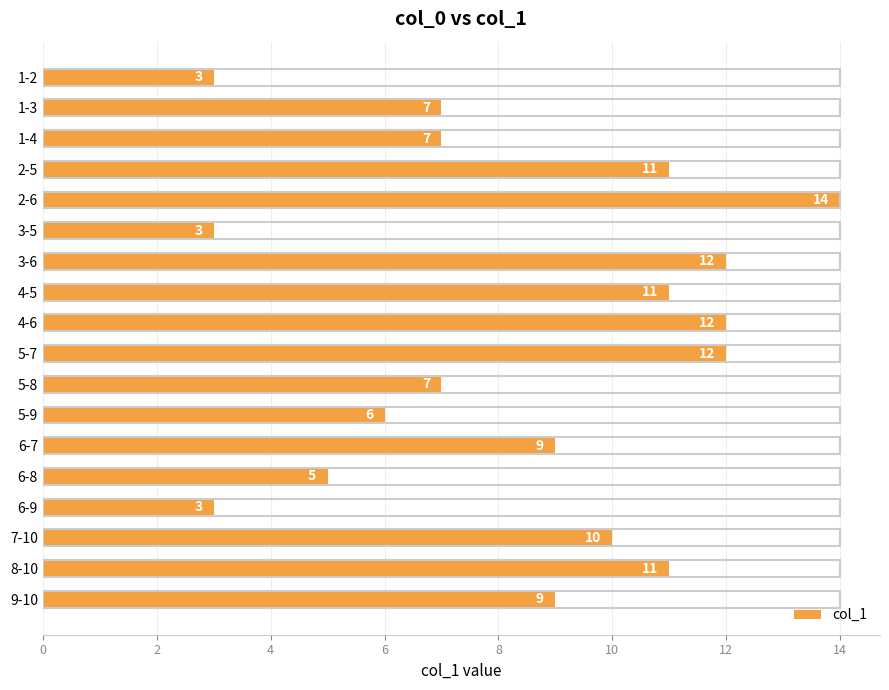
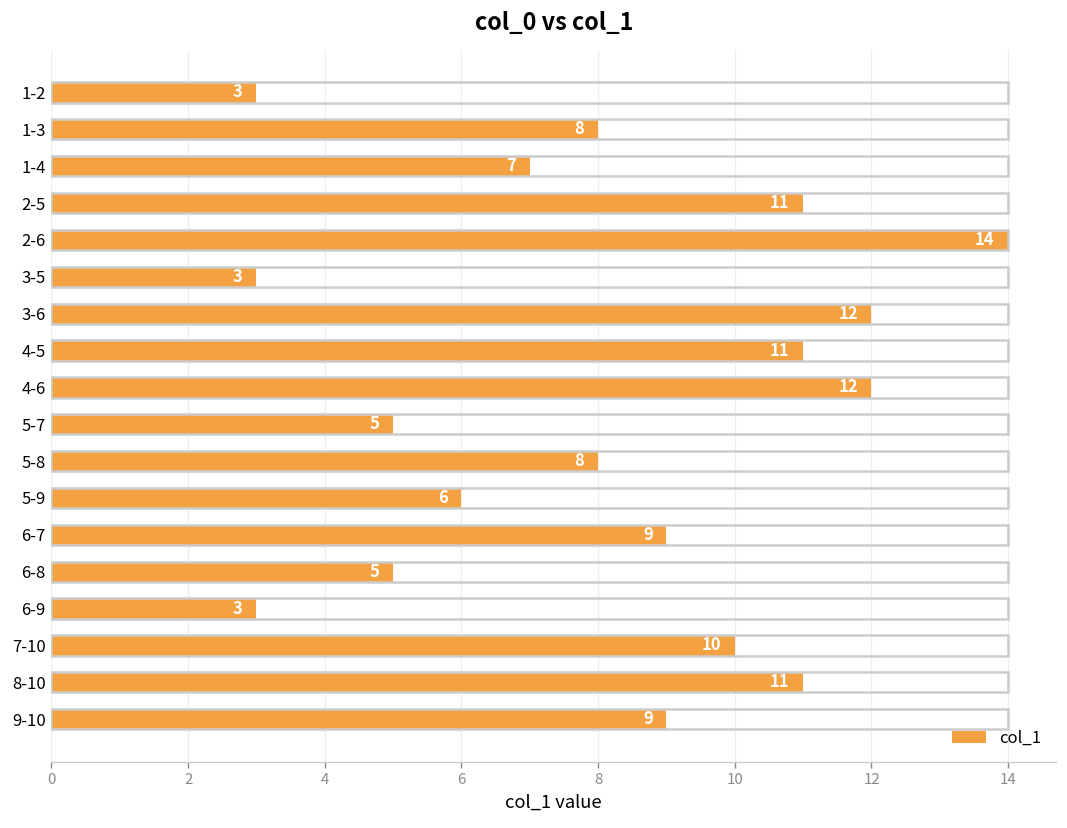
1-3: 7 -> 8
5-7: 12 -> 5
5-8: 7 -> 8
